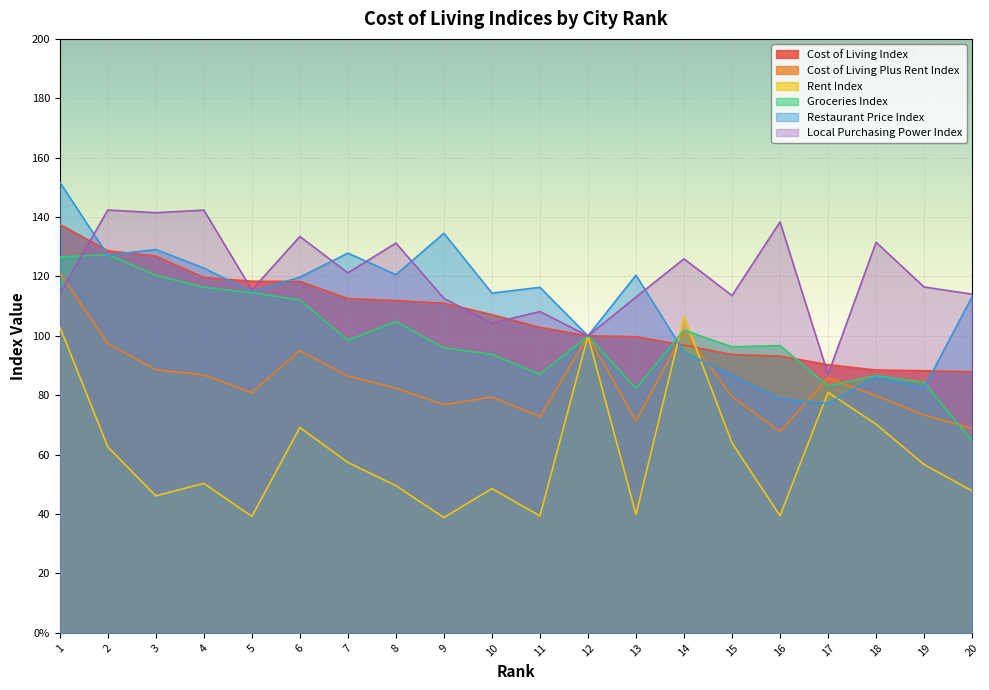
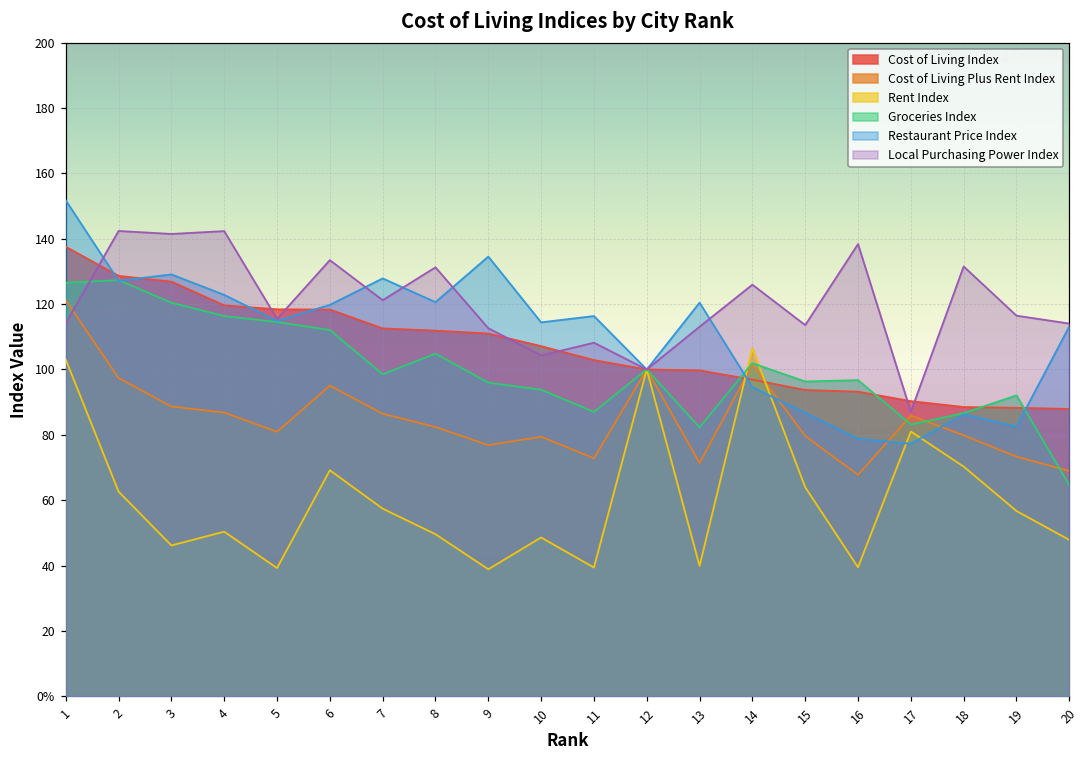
Groceries Index, 19: 84 -> 92
